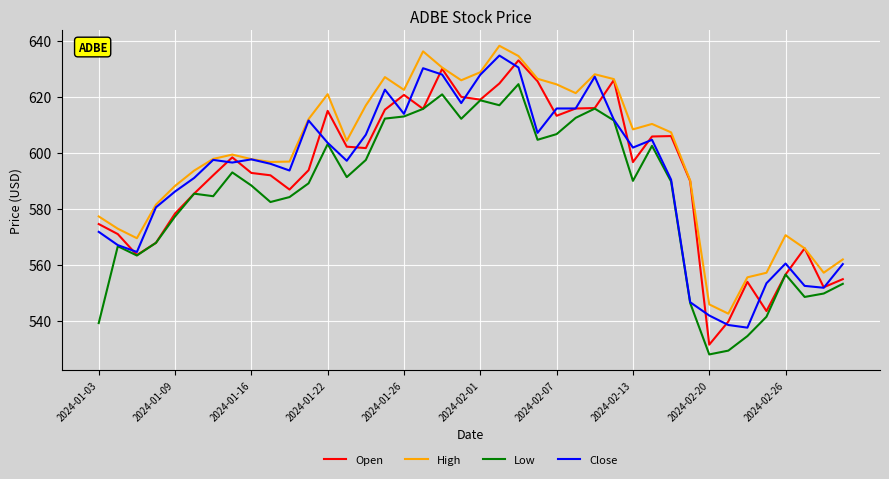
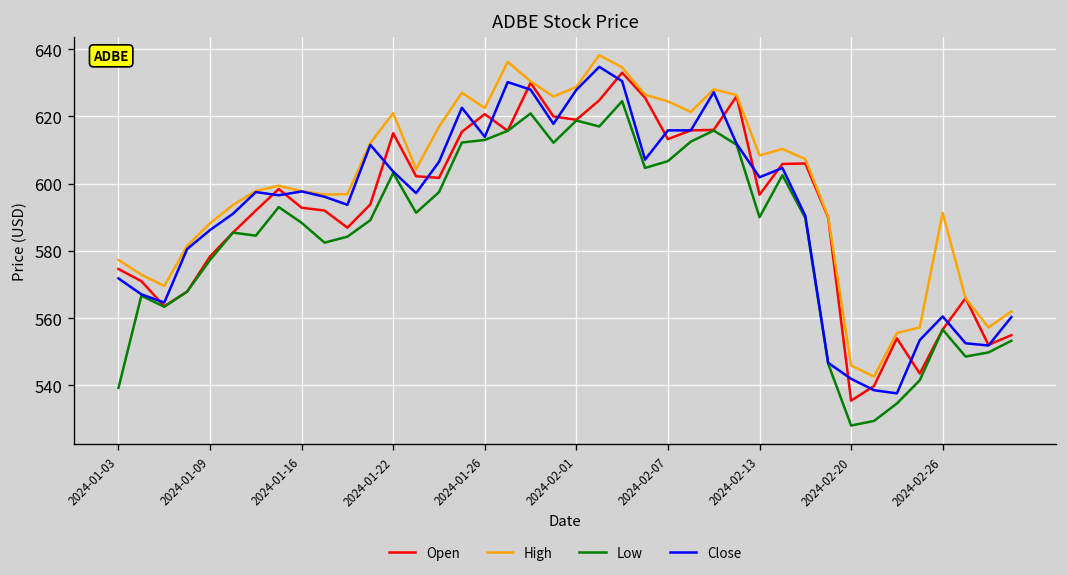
Open, 2024-02-20: 532 -> 535
High, 2024-02-26: 571 -> 591
